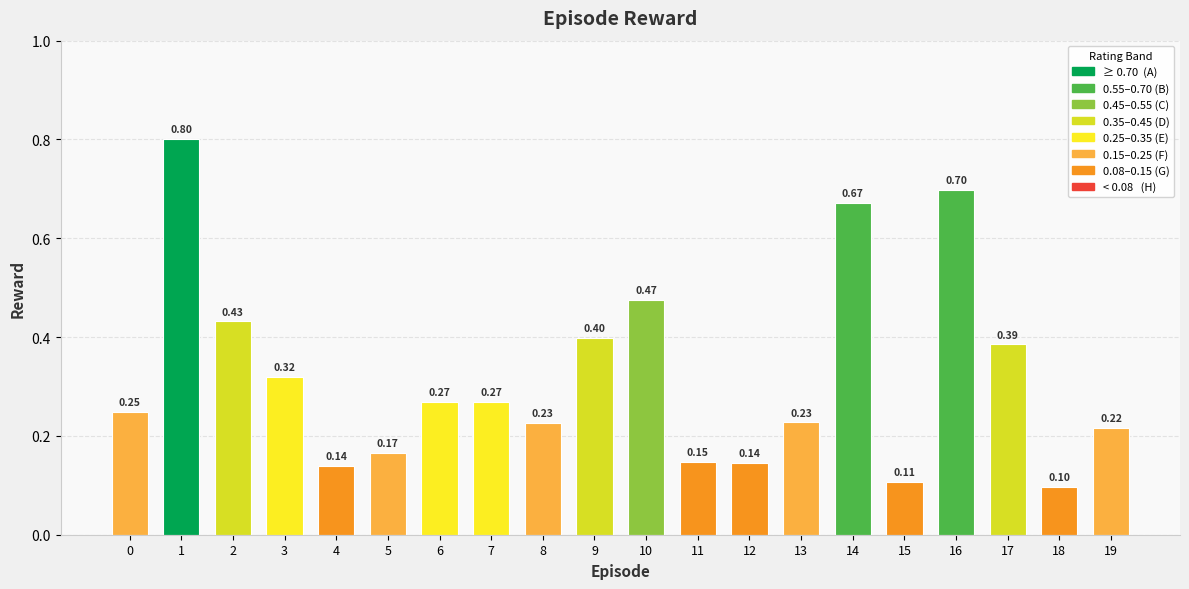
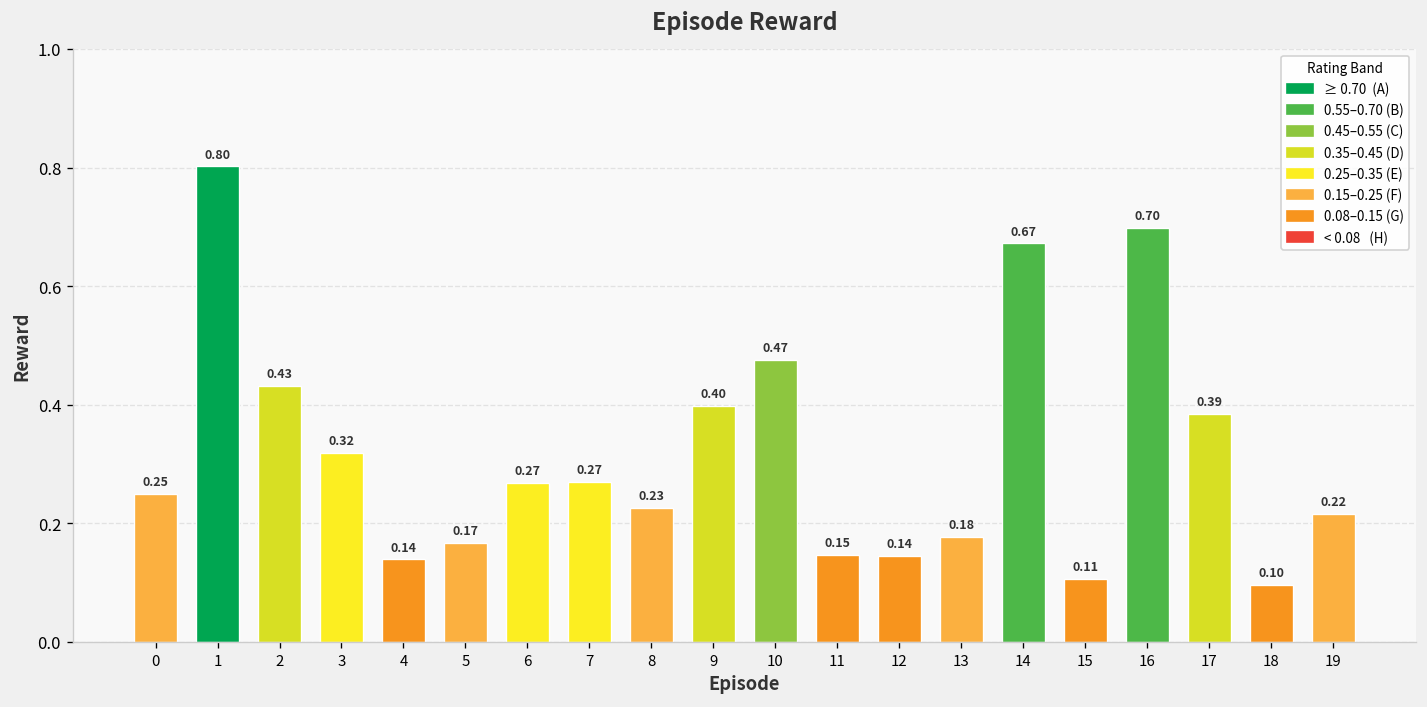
13: 0.23 -> 0.18
